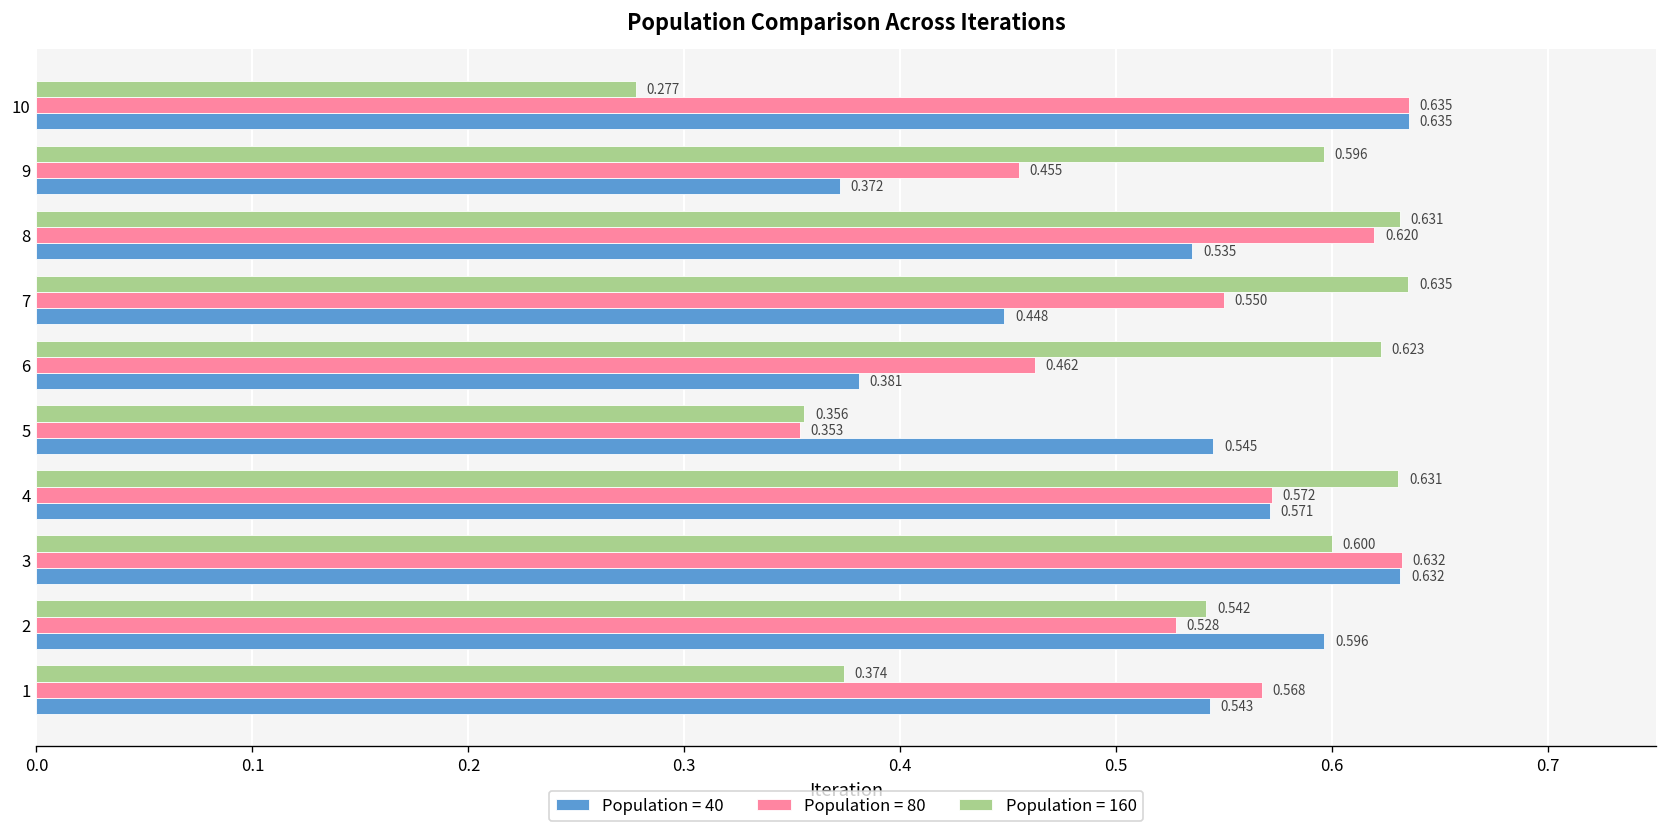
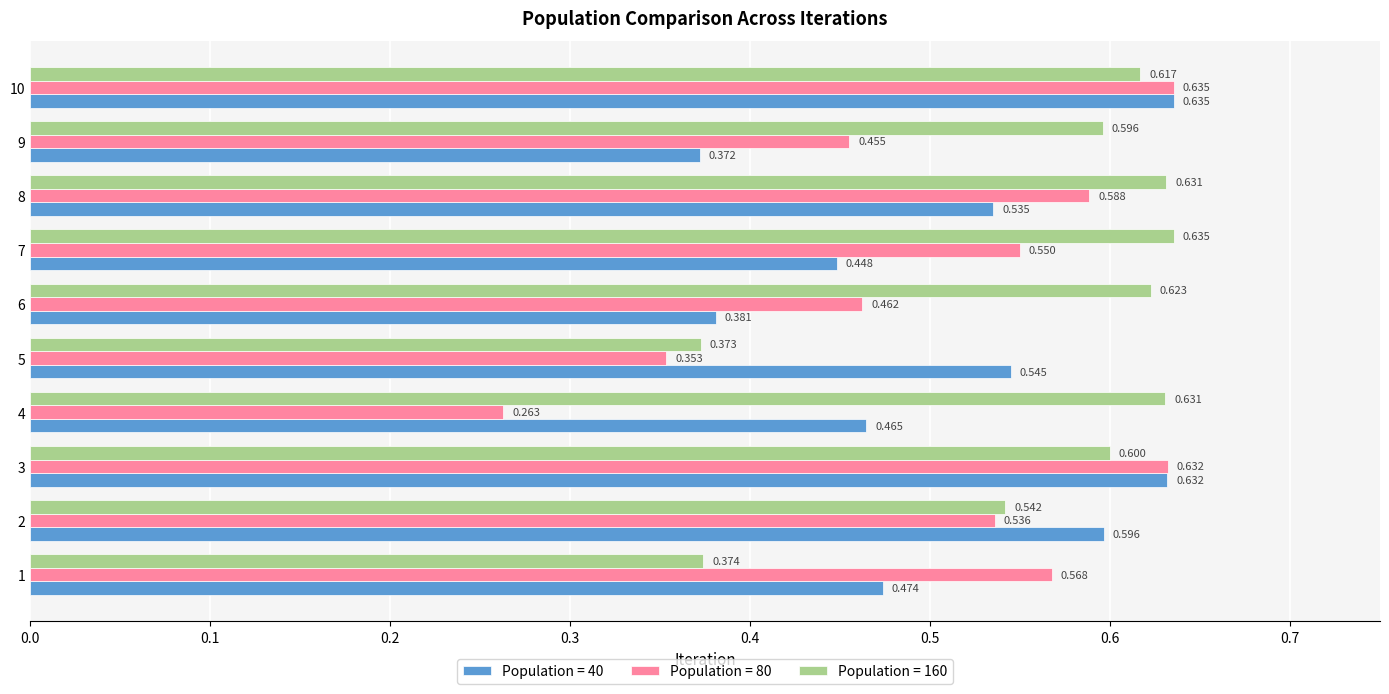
Population = 160, 10: 0.277 -> 0.617
Population = 80, 8: 0.620 -> 0.588
Population = 160, 5: 0.356 -> 0.373
Population = 80, 4: 0.572 -> 0.263
Population = 40, 4: 0.571 -> 0.465
Population = 80, 2: 0.528 -> 0.536
Population = 40, 1: 0.543 -> 0.474
